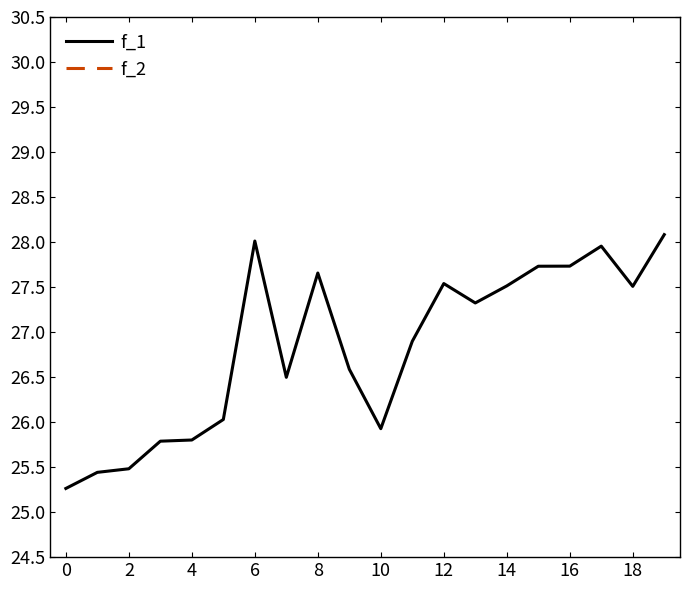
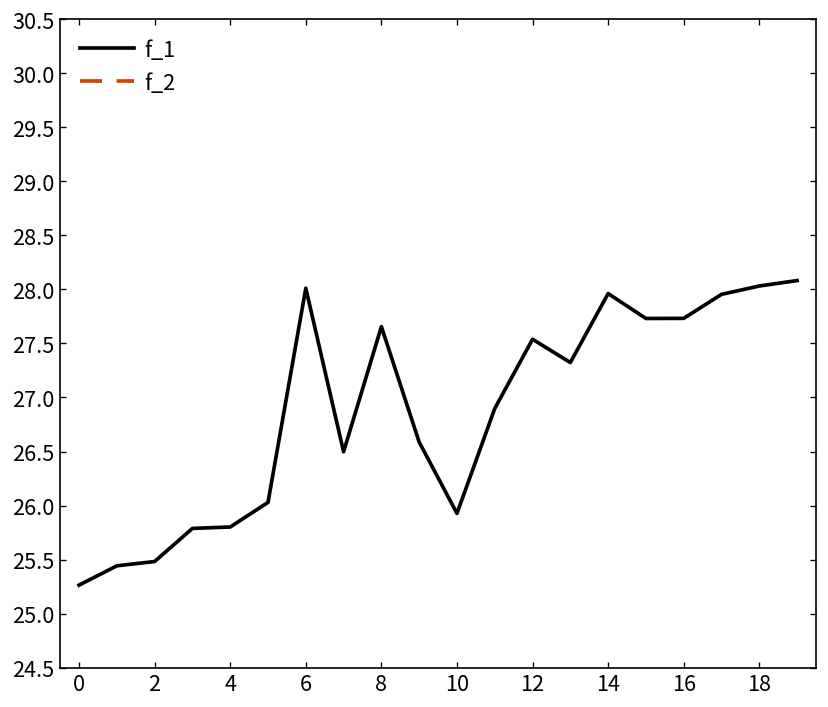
f_1, 14: 27.5 -> 28.0
f_1, 18: 27.5 -> 28.0
